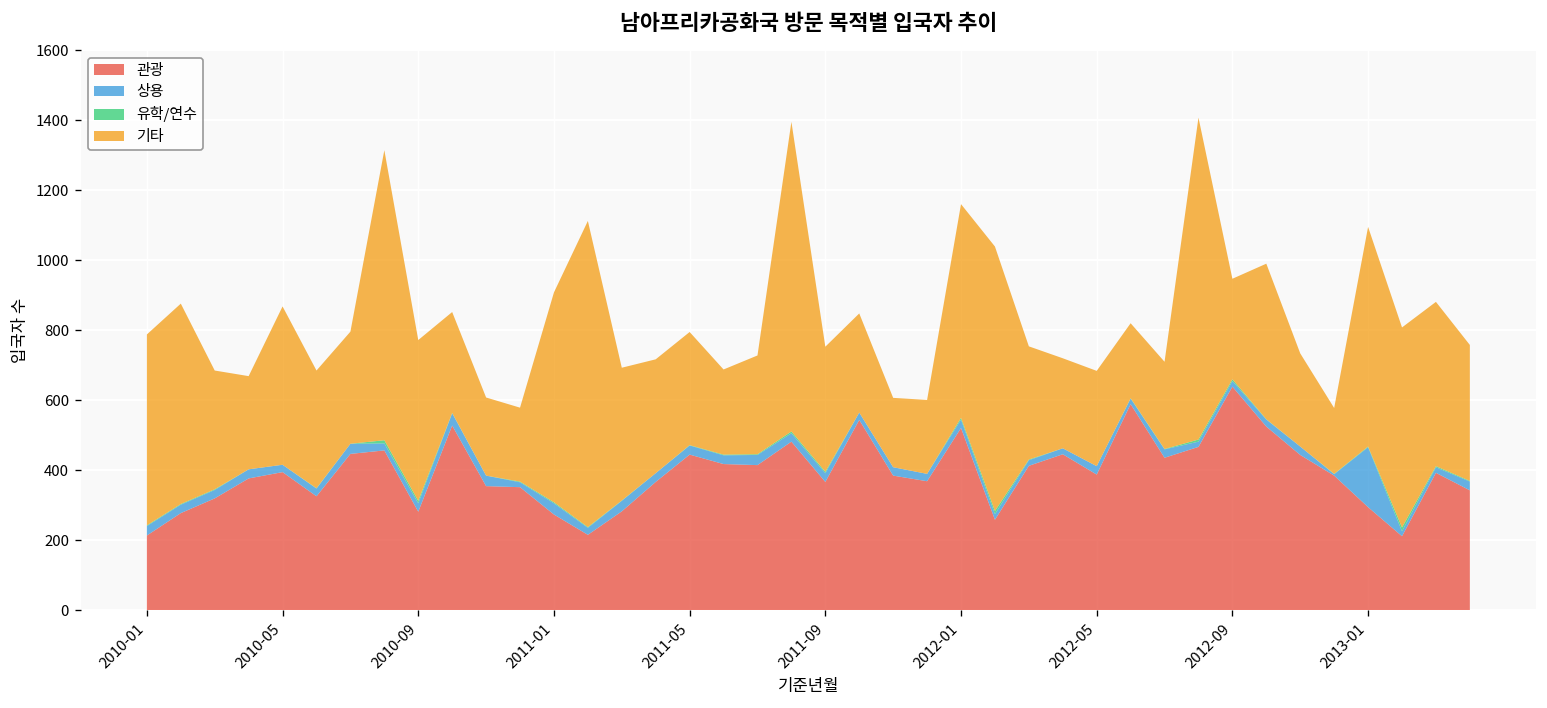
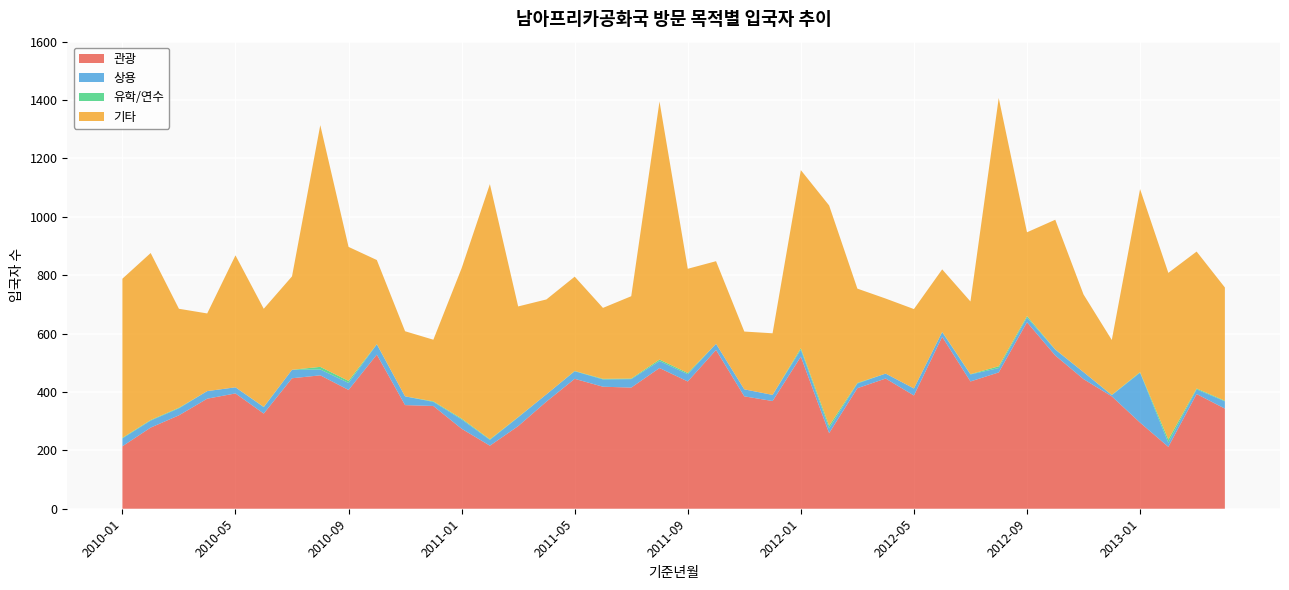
관광, 2010-09: 280 -> 410
기타, 2011-01: 600 -> 520
관광, 2011-09: 370 -> 440
